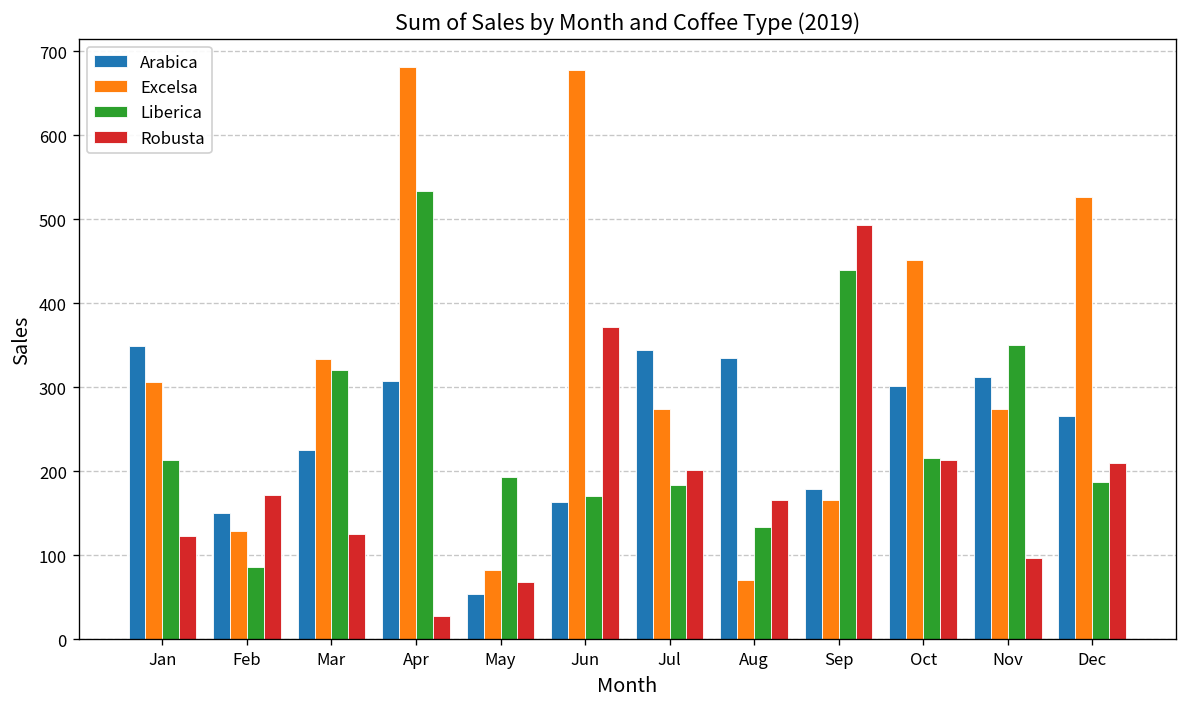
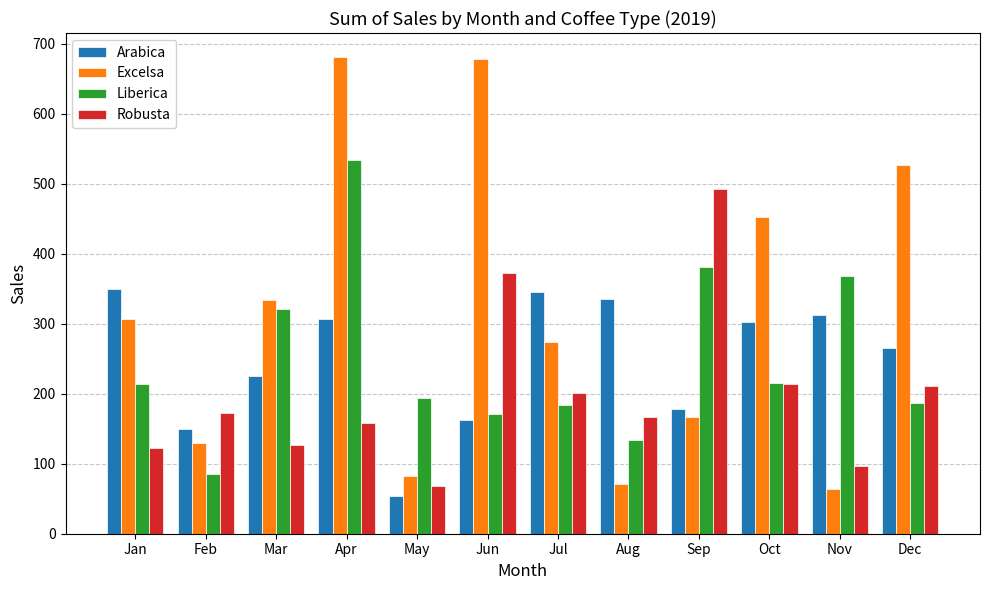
Robusta, Apr: 30 -> 160
Liberica, Sep: 440 -> 380
Excelsa, Nov: 270 -> 60
Liberica, Nov: 350 -> 370
